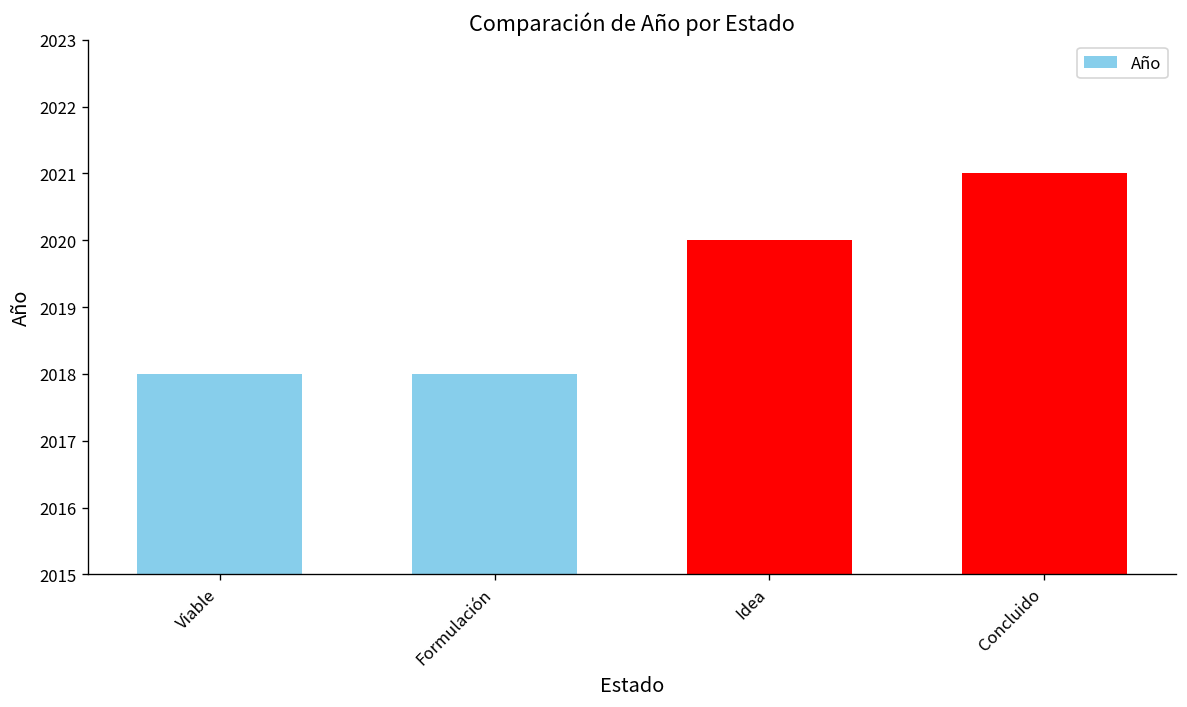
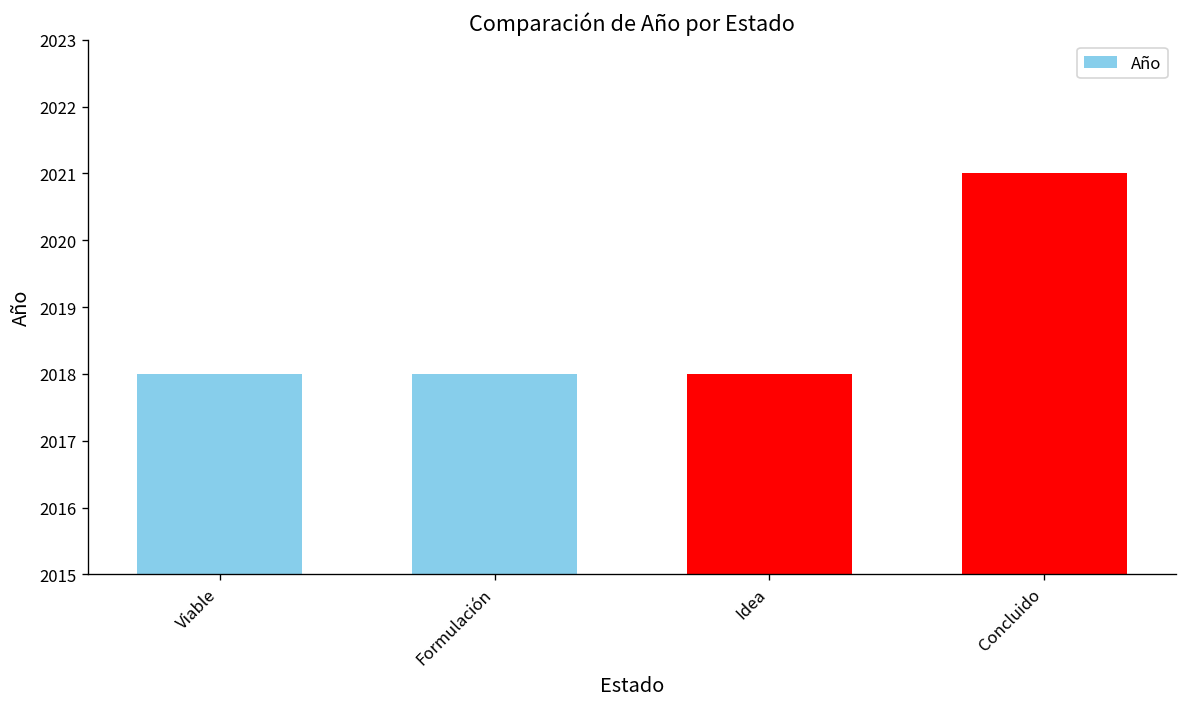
Idea: 2020 -> 2018
